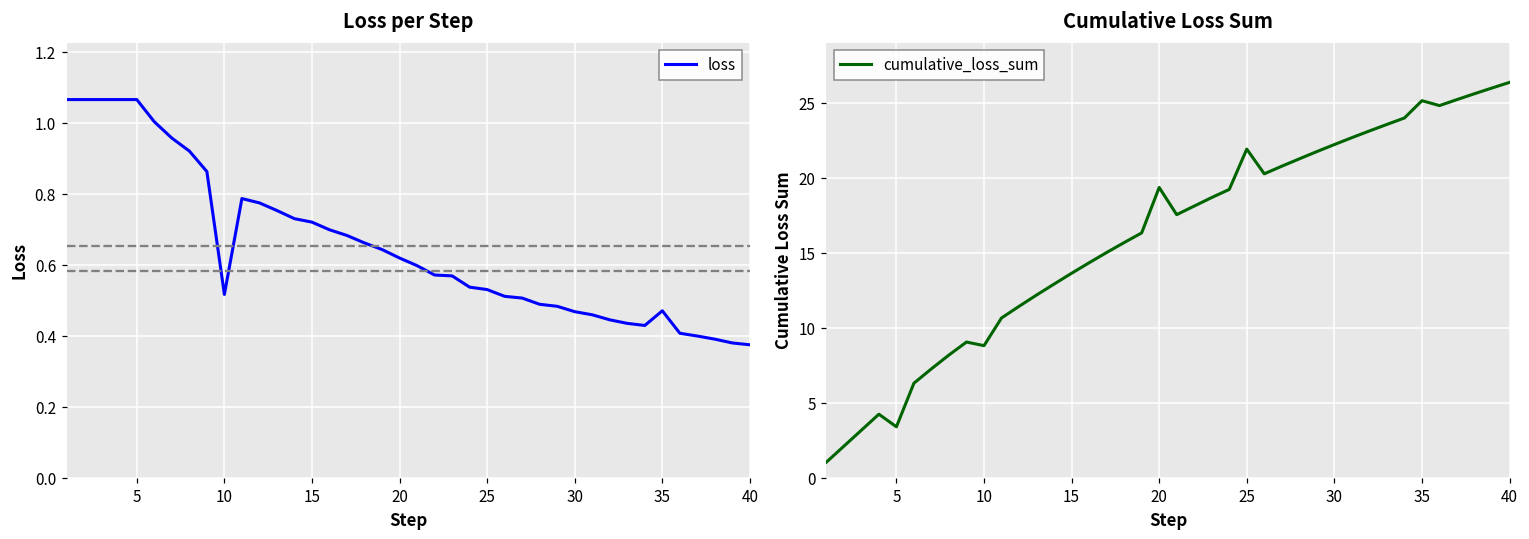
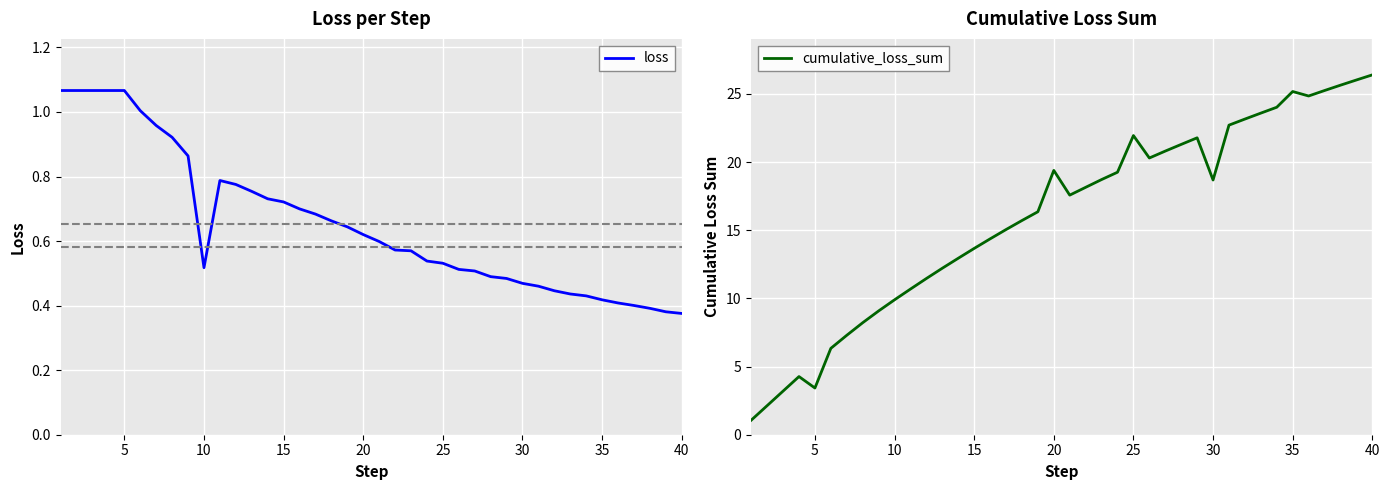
Loss per Step, 35: 0.47 -> 0.42
Cumulative Loss Sum, 10: 8.8 -> 9.9
Cumulative Loss Sum, 30: 22.2 -> 18.7
